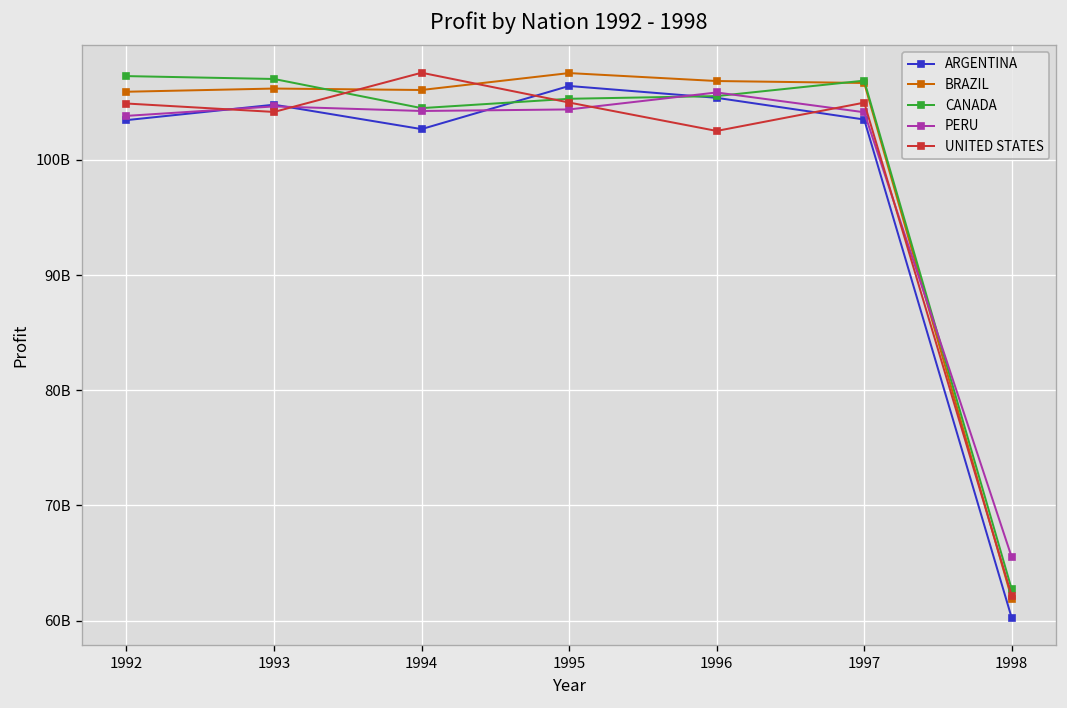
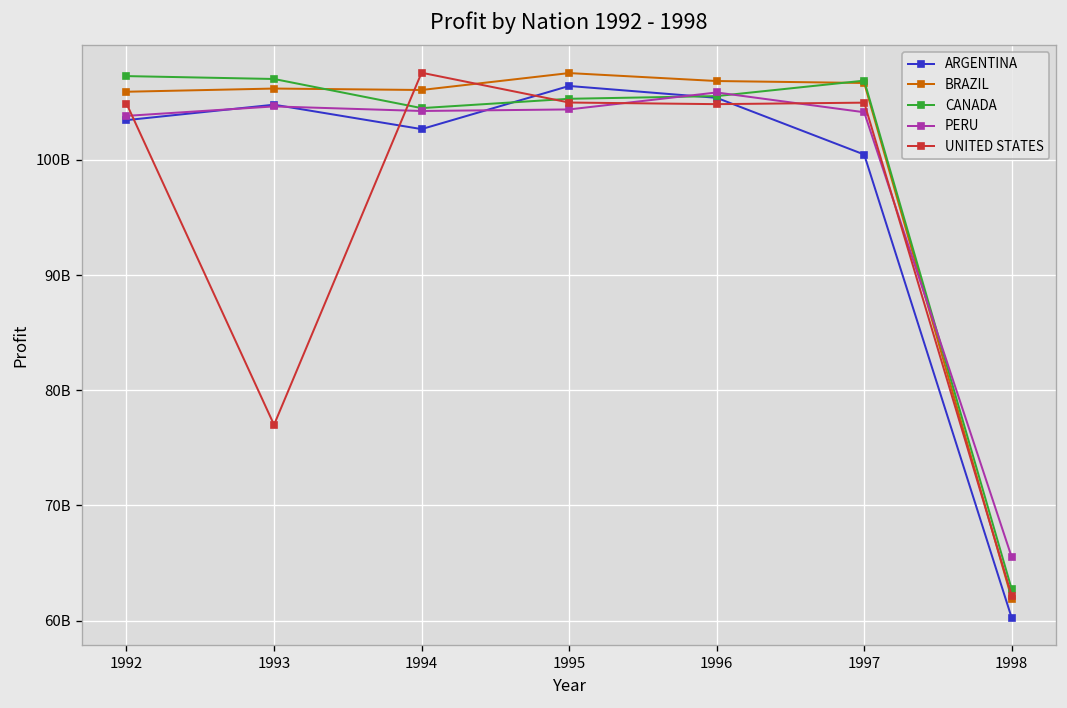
UNITED STATES, 1993: 104000000000 -> 77000000000
UNITED STATES, 1996: 103000000000 -> 105000000000
ARGENTINA, 1997: 104000000000 -> 100000000000
